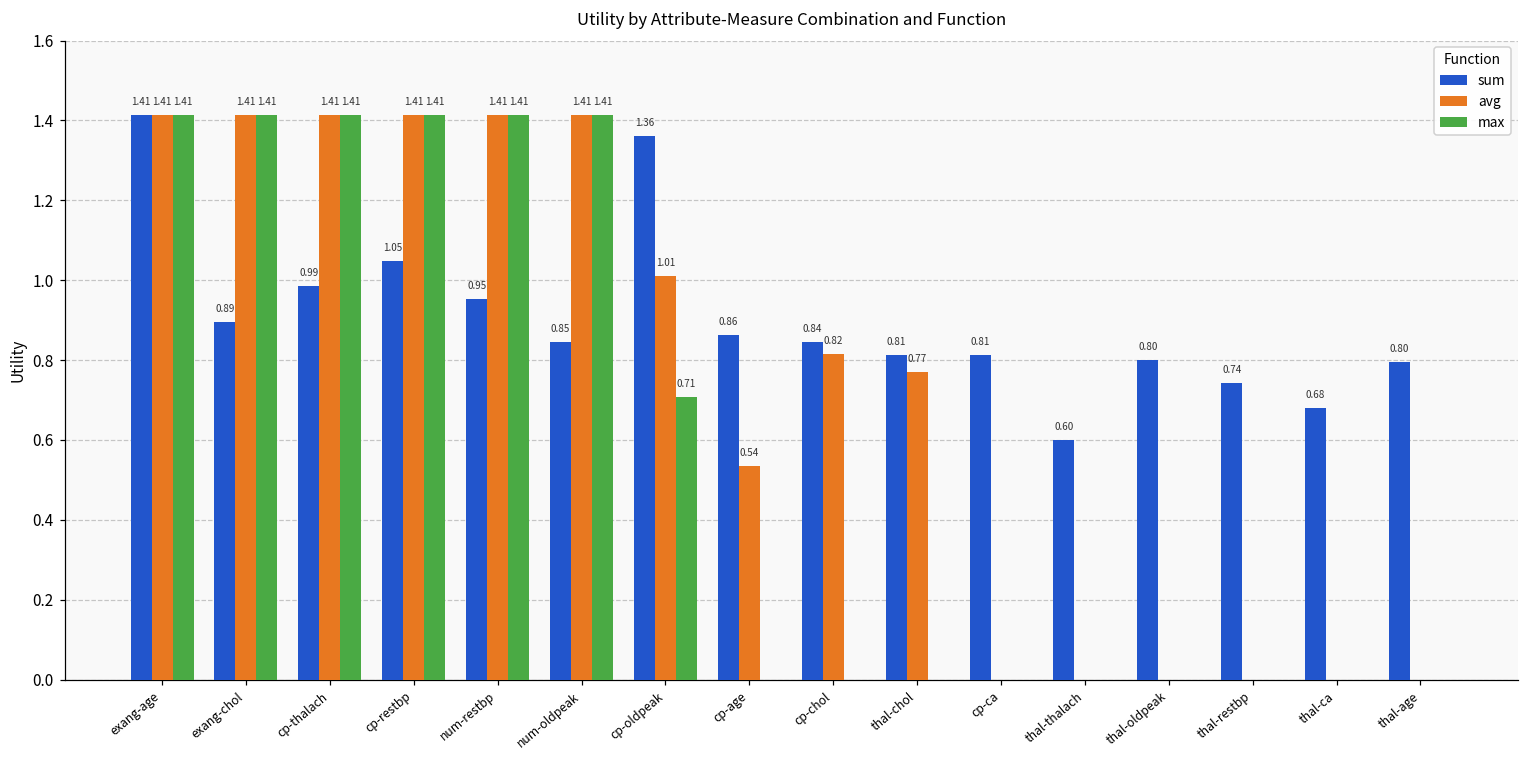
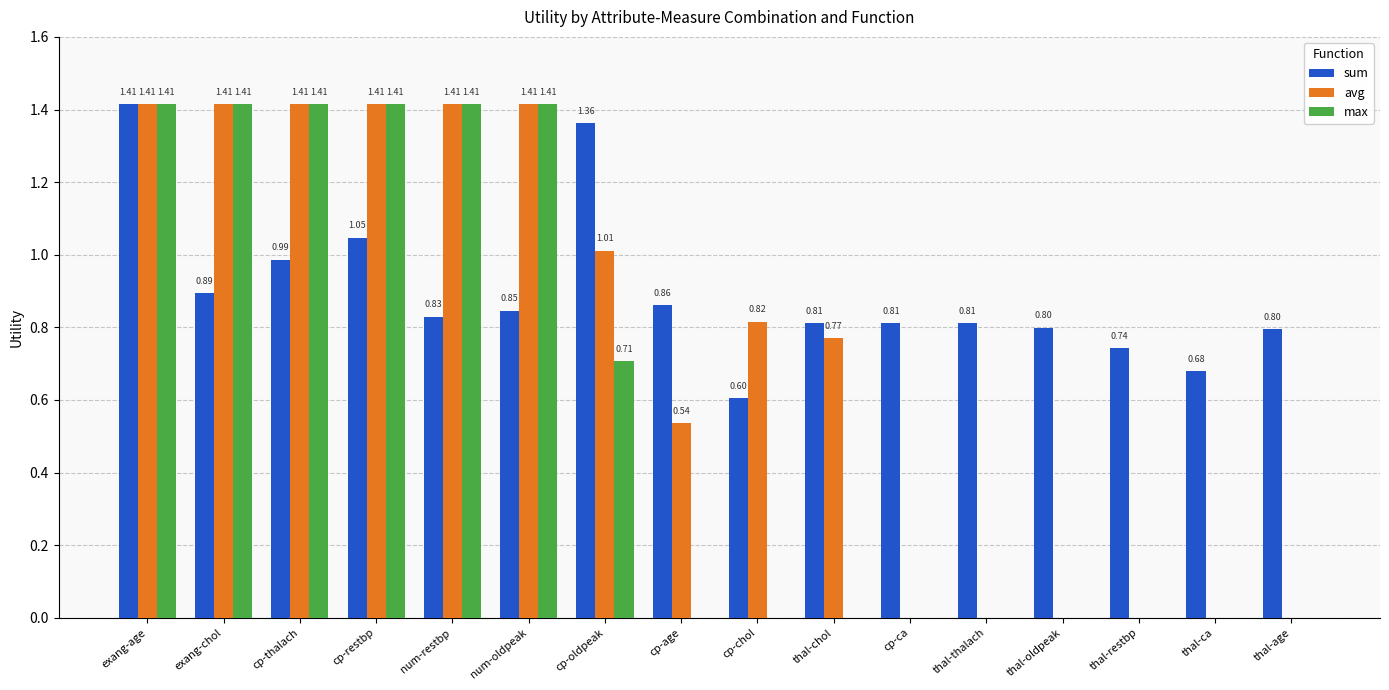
sum, num-restbp: 0.95 -> 0.83
sum, cp-chol: 0.84 -> 0.60
sum, thal-thalach: 0.60 -> 0.81
